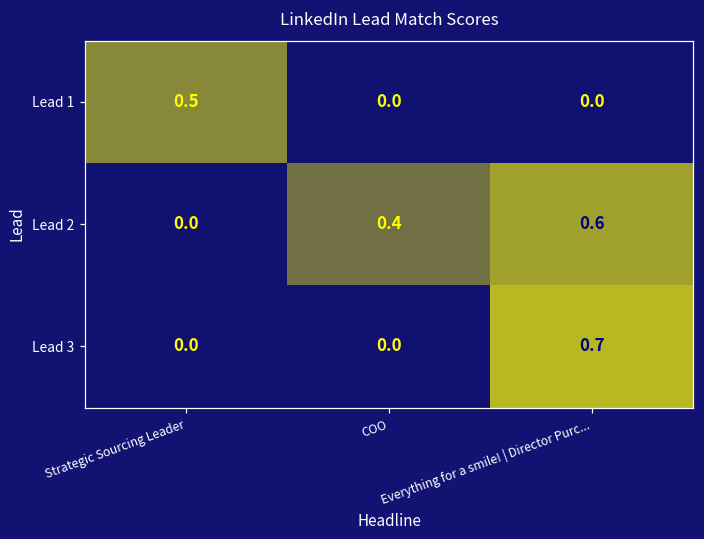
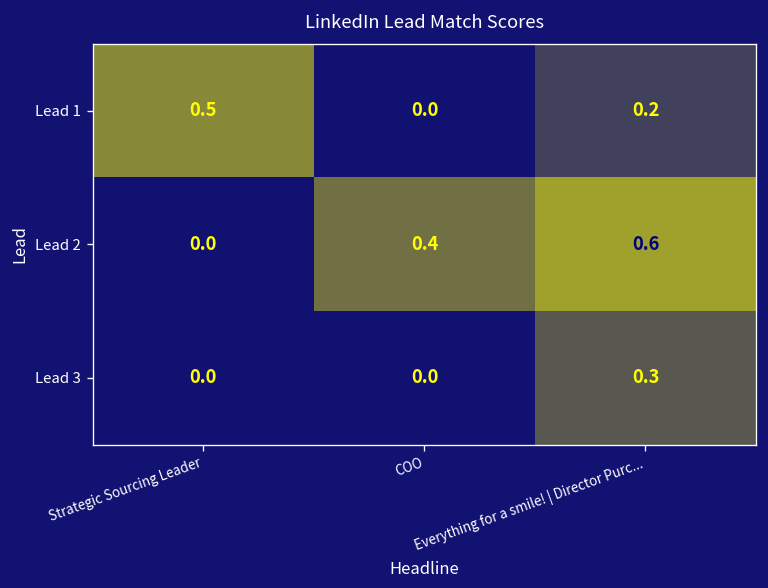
Lead 1, Everything for a smile! | Director Purc...: 0.0 -> 0.2
Lead 3, Everything for a smile! | Director Purc...: 0.7 -> 0.3
